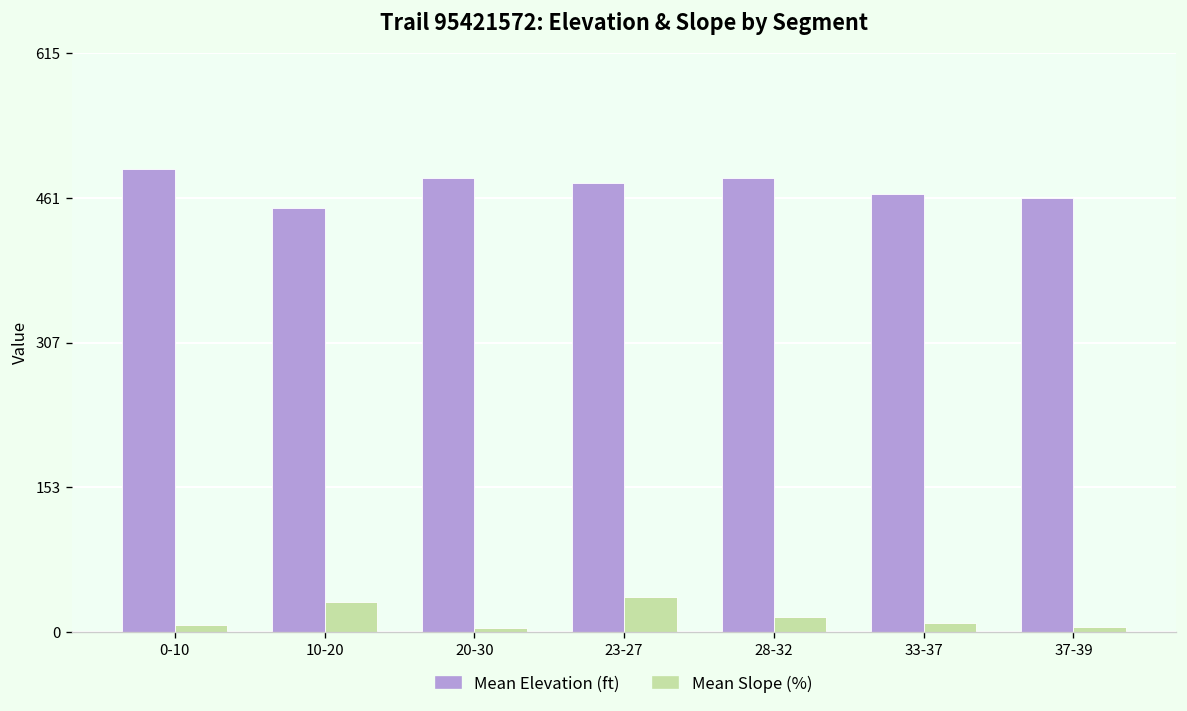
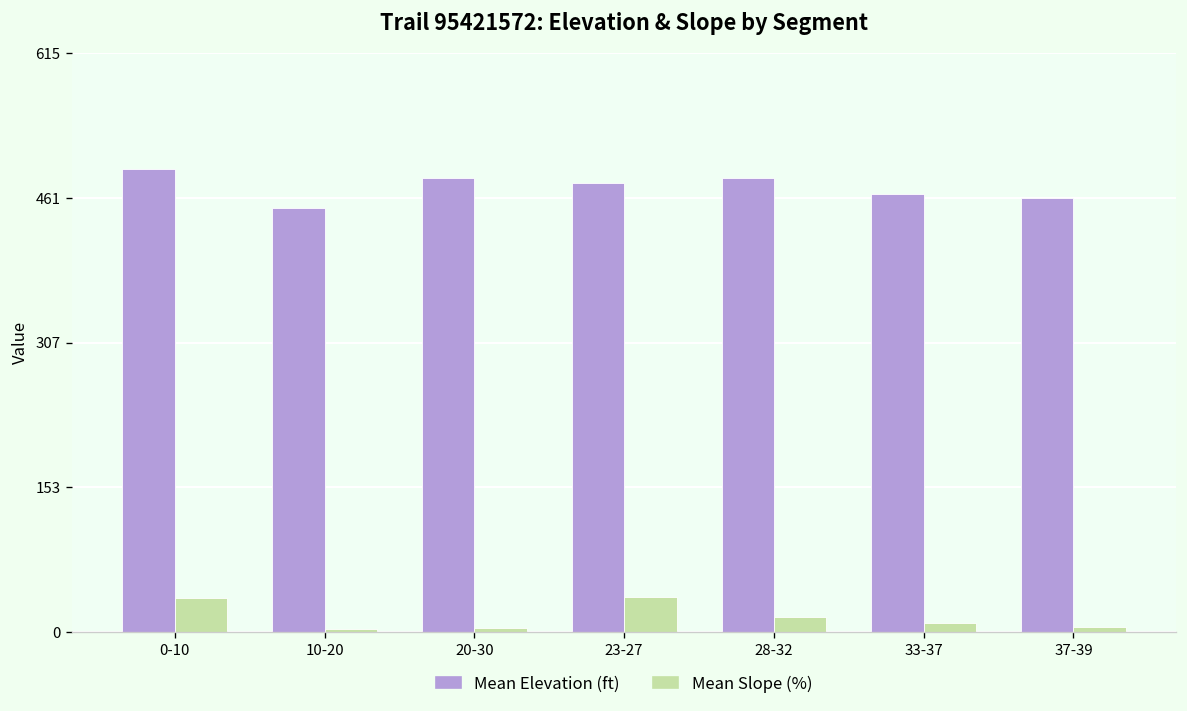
Mean Slope (%), 0-10: 10 -> 40
Mean Slope (%), 10-20: 30 -> 0
